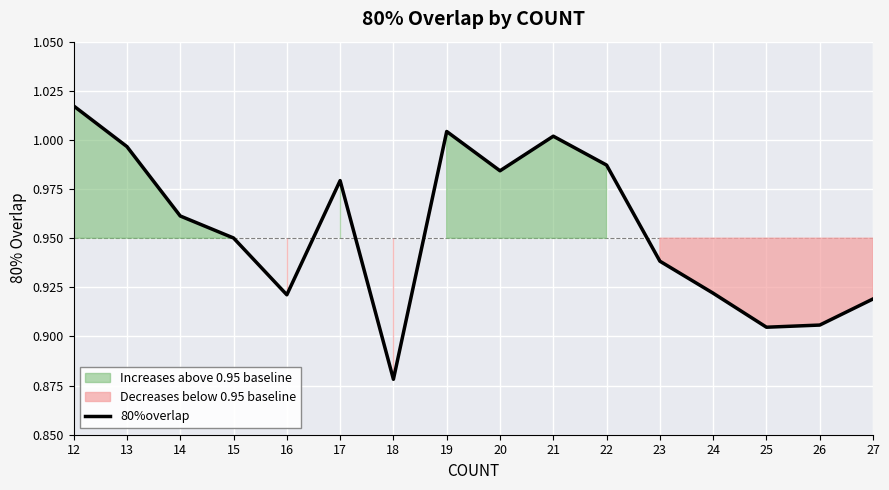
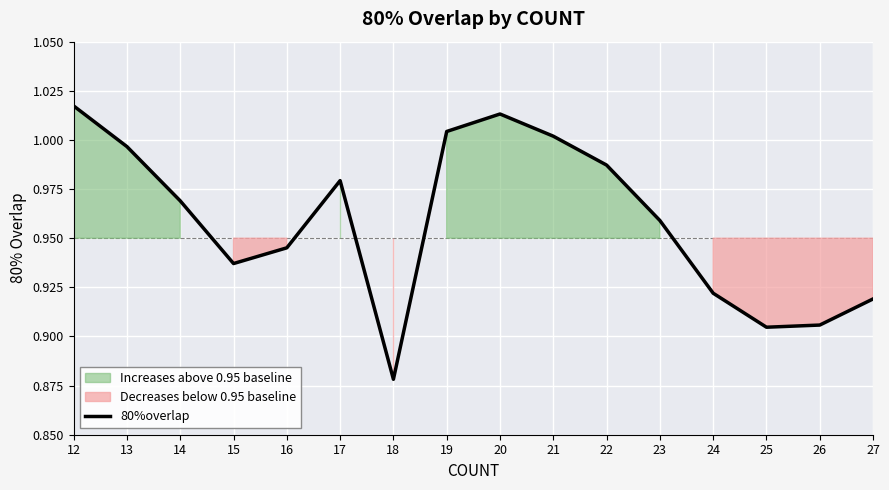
14: 0.961 -> 0.969
15: 0.950 -> 0.937
16: 0.921 -> 0.945
20: 0.984 -> 1.013
23: 0.938 -> 0.959
